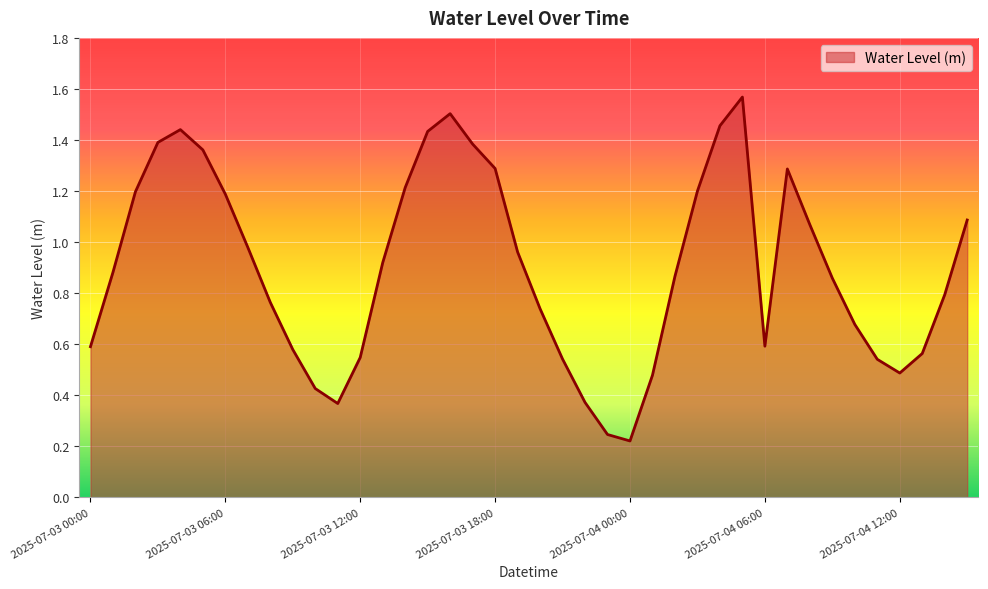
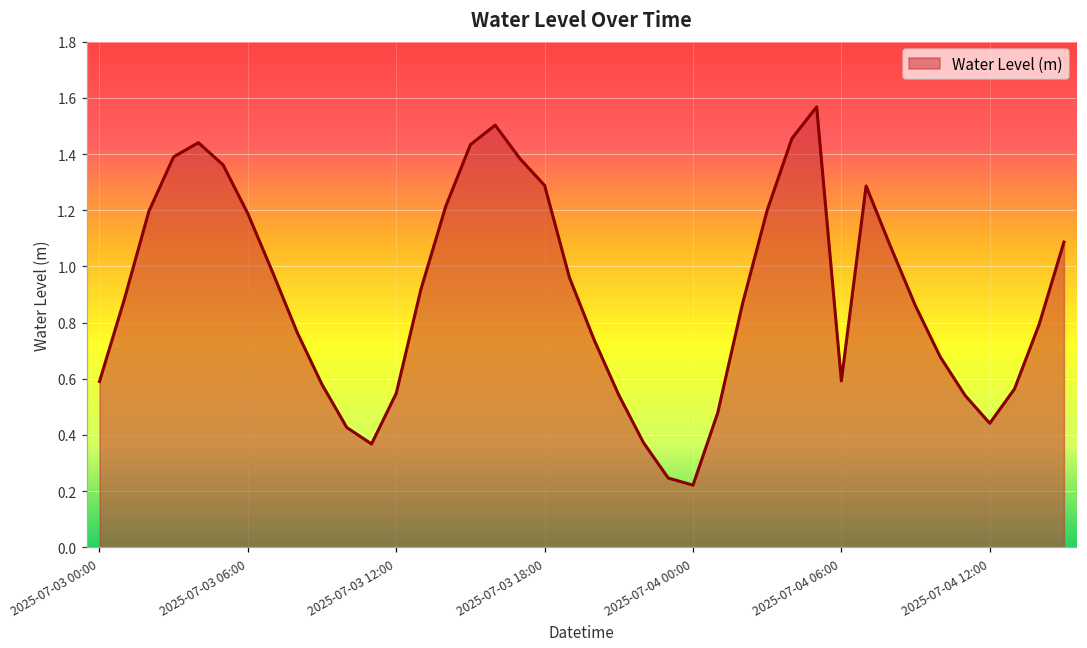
2025-07-04 12:00: 0.49 -> 0.44
